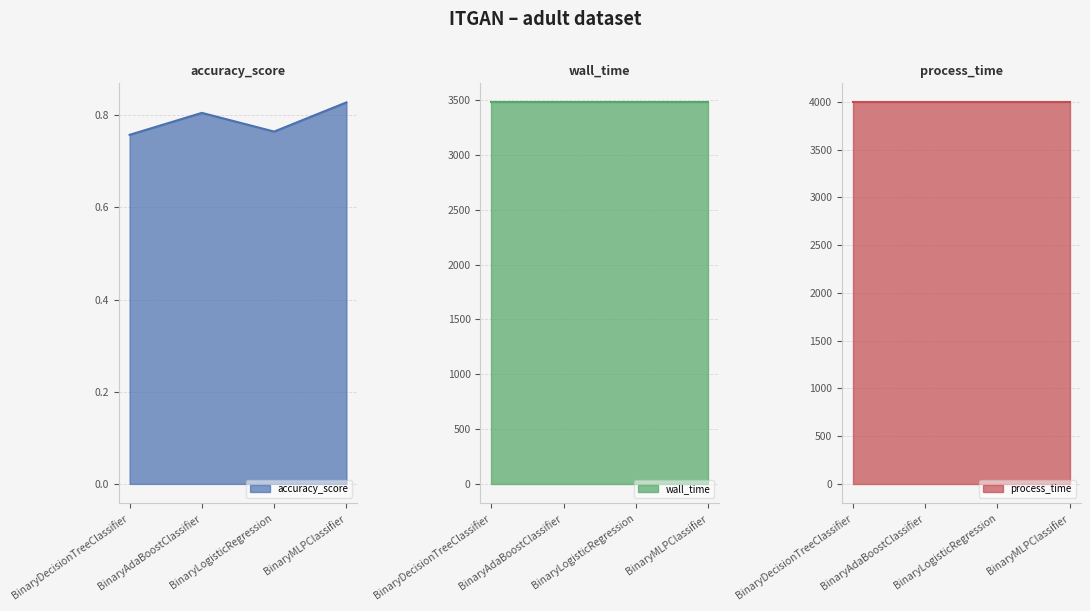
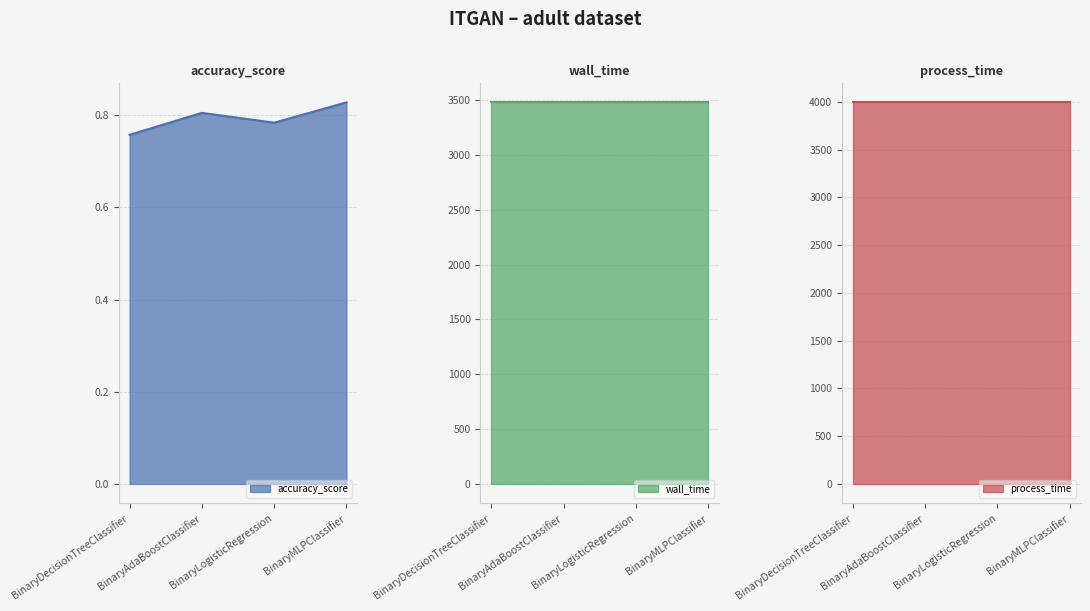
accuracy_score, BinaryLogisticRegression: 0.76 -> 0.78
